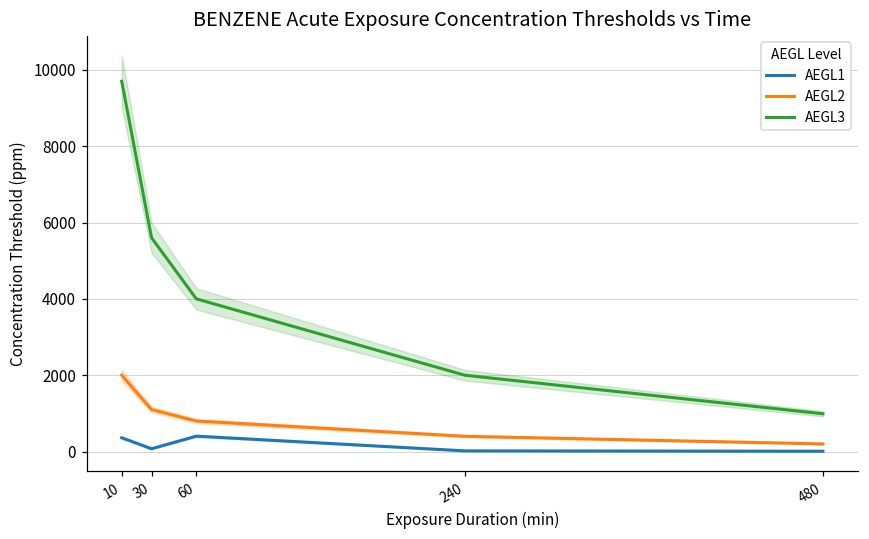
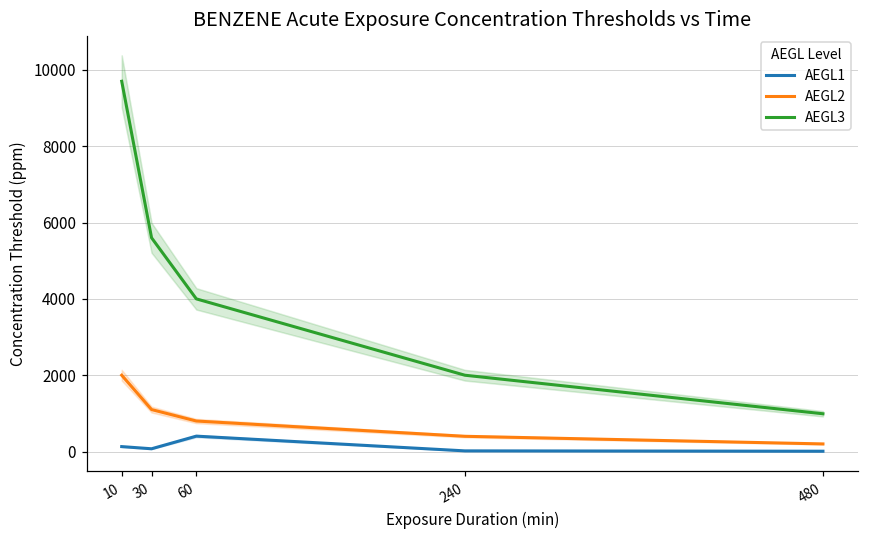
AEGL1, 10: 400 -> 100
